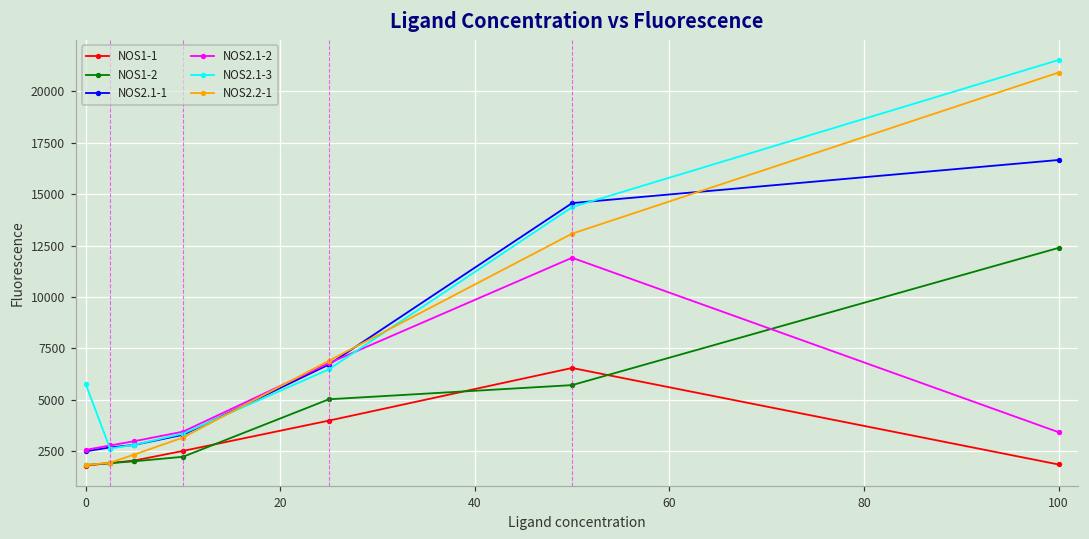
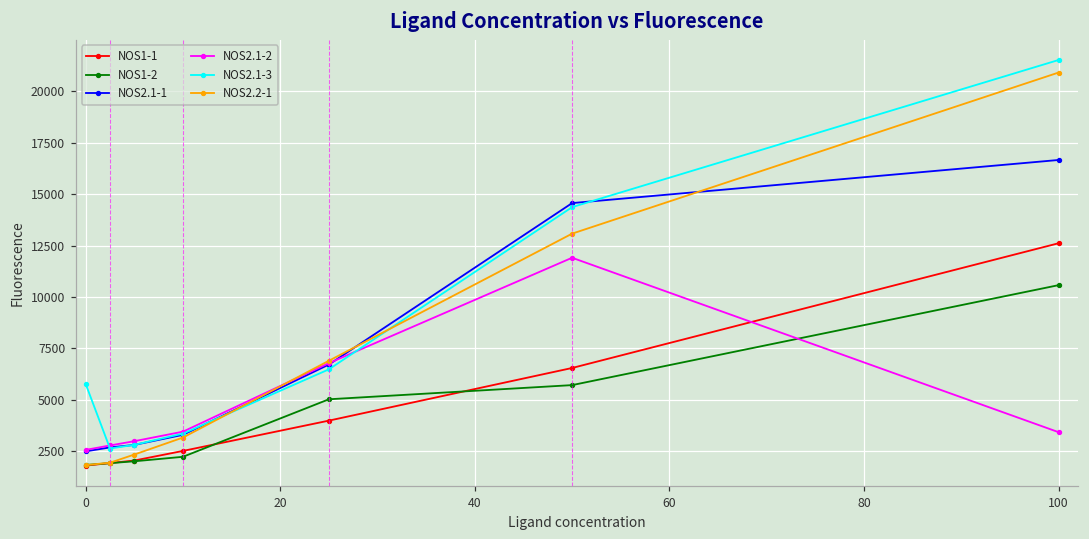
NOS1-1, 100: 1900 -> 12600
NOS1-2, 100: 12400 -> 10600
